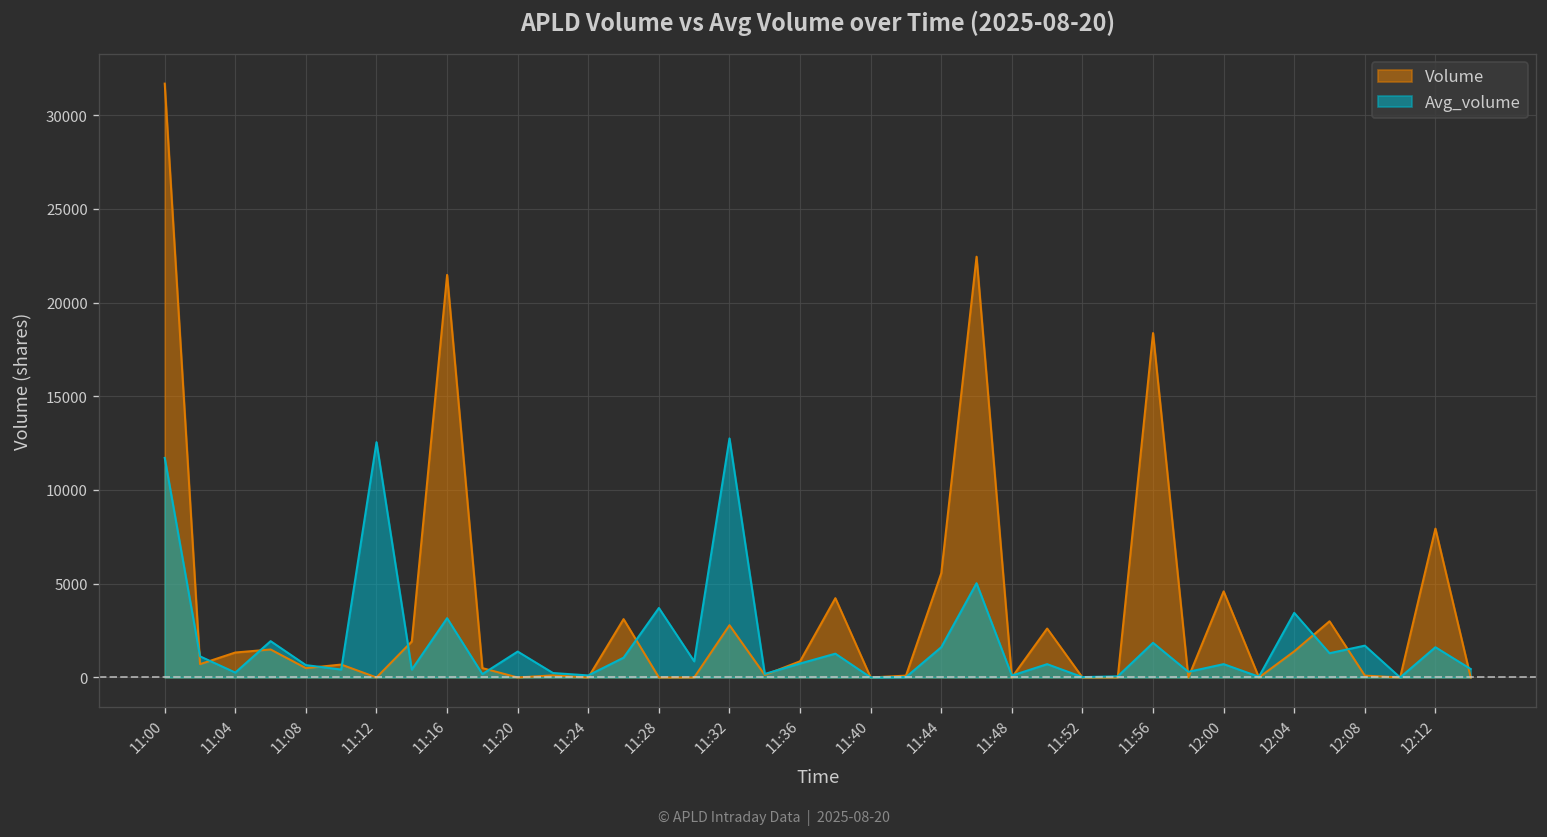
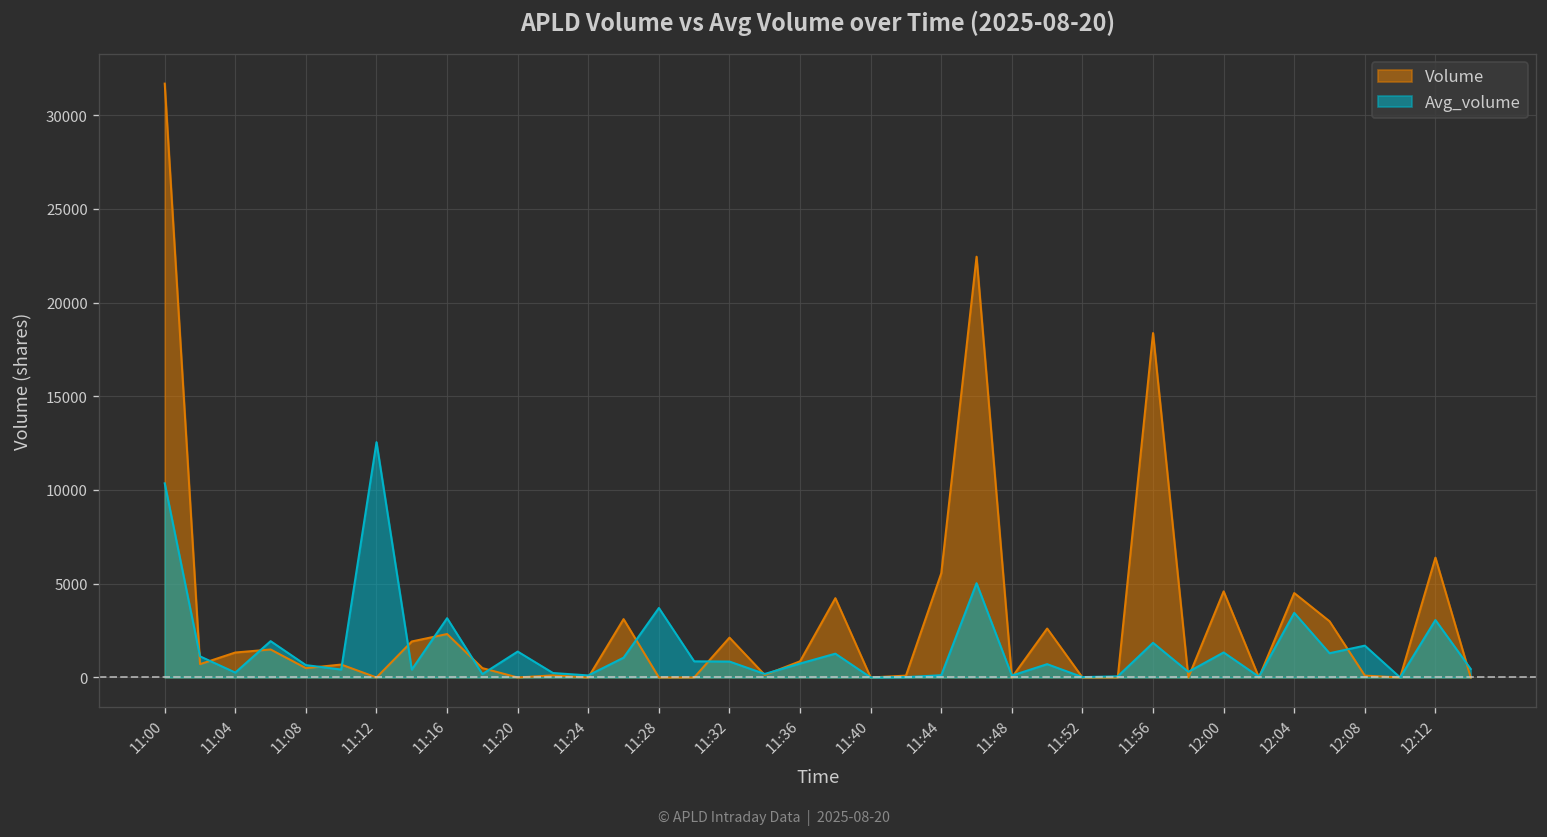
Avg_volume, 11:00: 11700 -> 10400
Volume, 11:16: 21500 -> 2300
Volume, 11:32: 2800 -> 2100
Avg_volume, 11:32: 12800 -> 800
Avg_volume, 11:44: 1600 -> 100
Avg_volume, 12:00: 700 -> 1300
Volume, 12:04: 1400 -> 4500
Volume, 12:12: 7900 -> 6400
Avg_volume, 12:12: 1600 -> 3100
